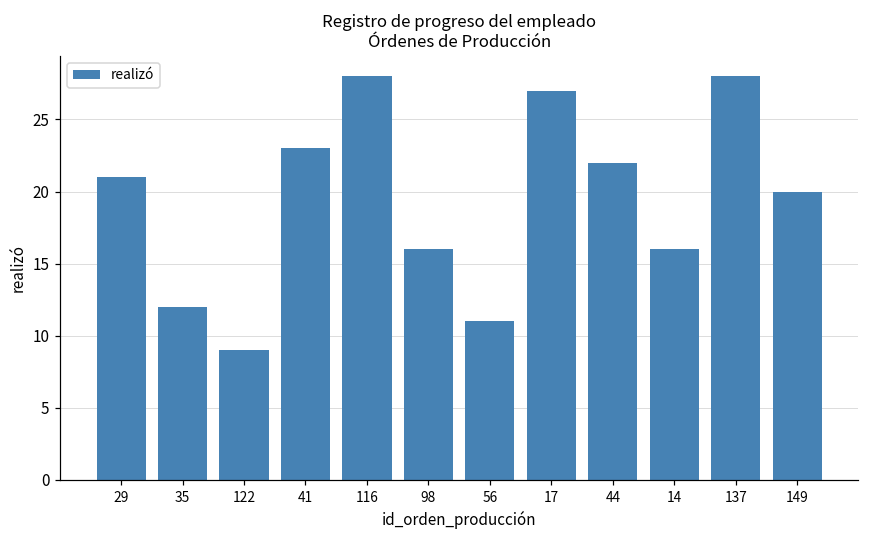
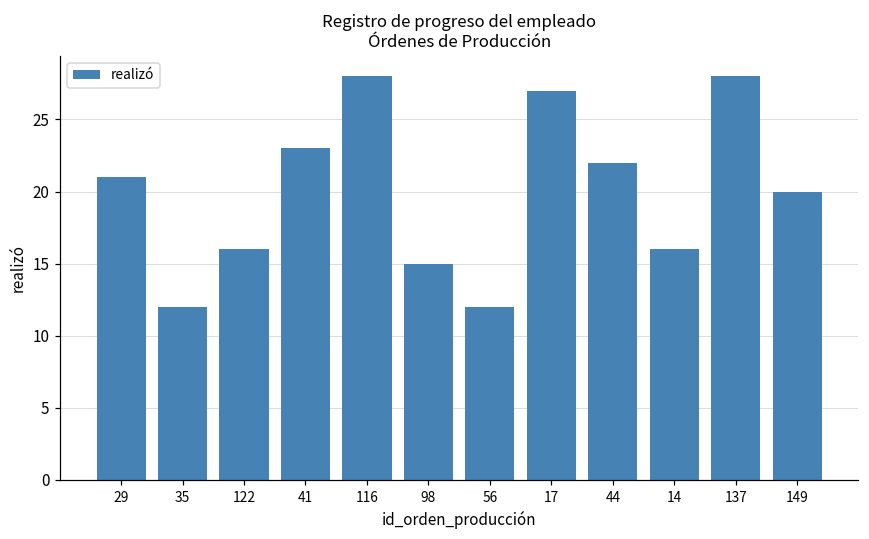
122: 9 -> 16
98: 16 -> 15
56: 11 -> 12
